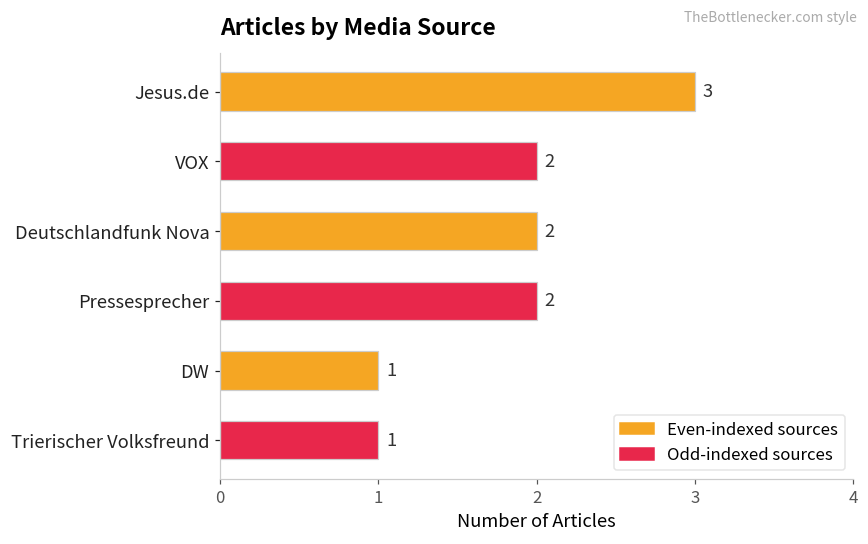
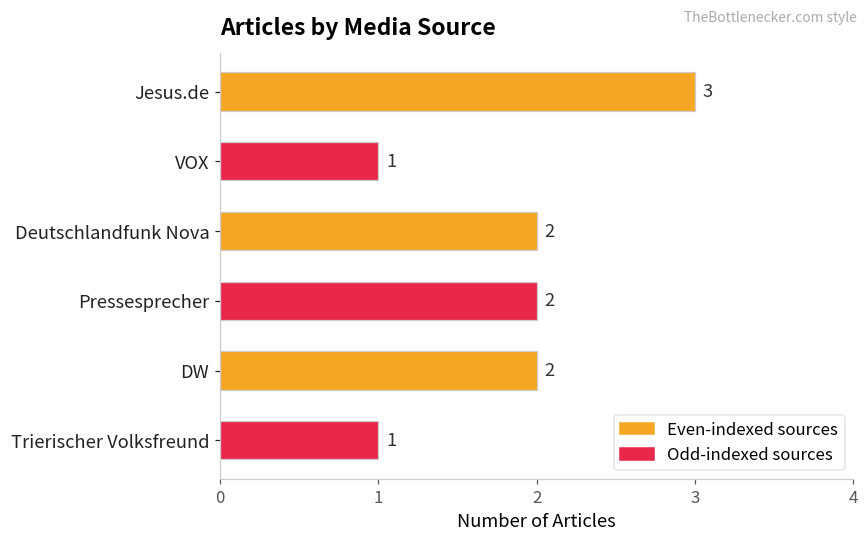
VOX: 2 -> 1
DW: 1 -> 2
